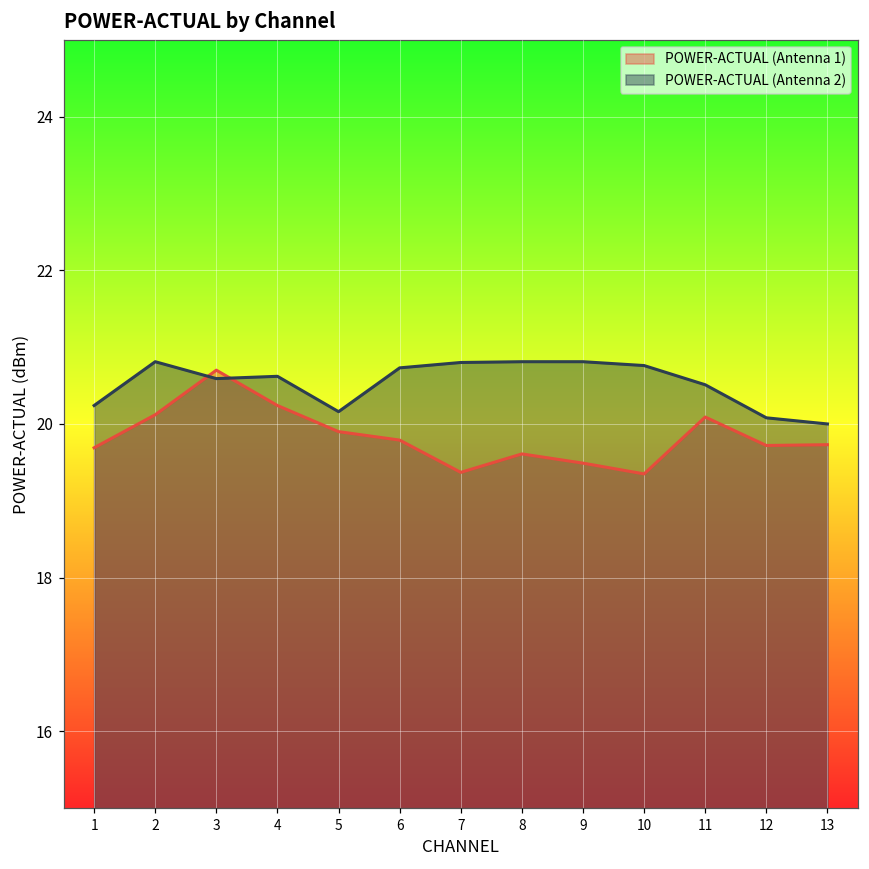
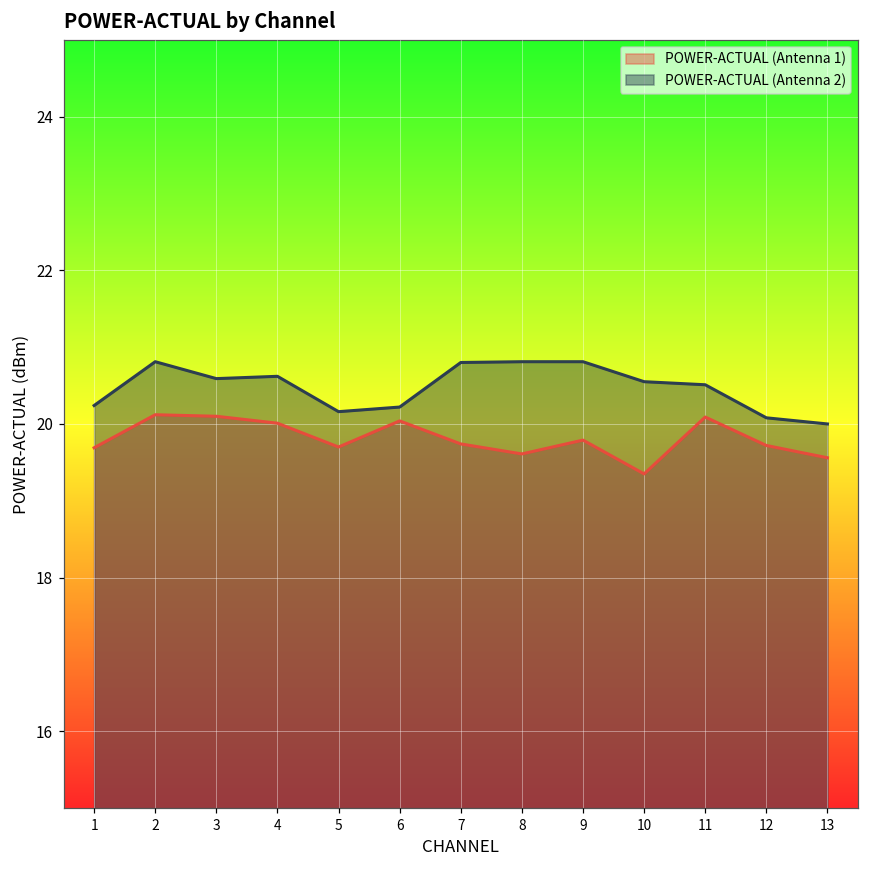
POWER-ACTUAL (Antenna 1), 3: 20.7 -> 20.1
POWER-ACTUAL (Antenna 1), 4: 20.2 -> 20.0
POWER-ACTUAL (Antenna 1), 5: 19.9 -> 19.7
POWER-ACTUAL (Antenna 1), 6: 19.8 -> 20.0
POWER-ACTUAL (Antenna 2), 6: 20.7 -> 20.2
POWER-ACTUAL (Antenna 1), 7: 19.4 -> 19.7
POWER-ACTUAL (Antenna 1), 9: 19.5 -> 19.8
POWER-ACTUAL (Antenna 2), 10: 20.8 -> 20.6
POWER-ACTUAL (Antenna 1), 13: 19.7 -> 19.6
